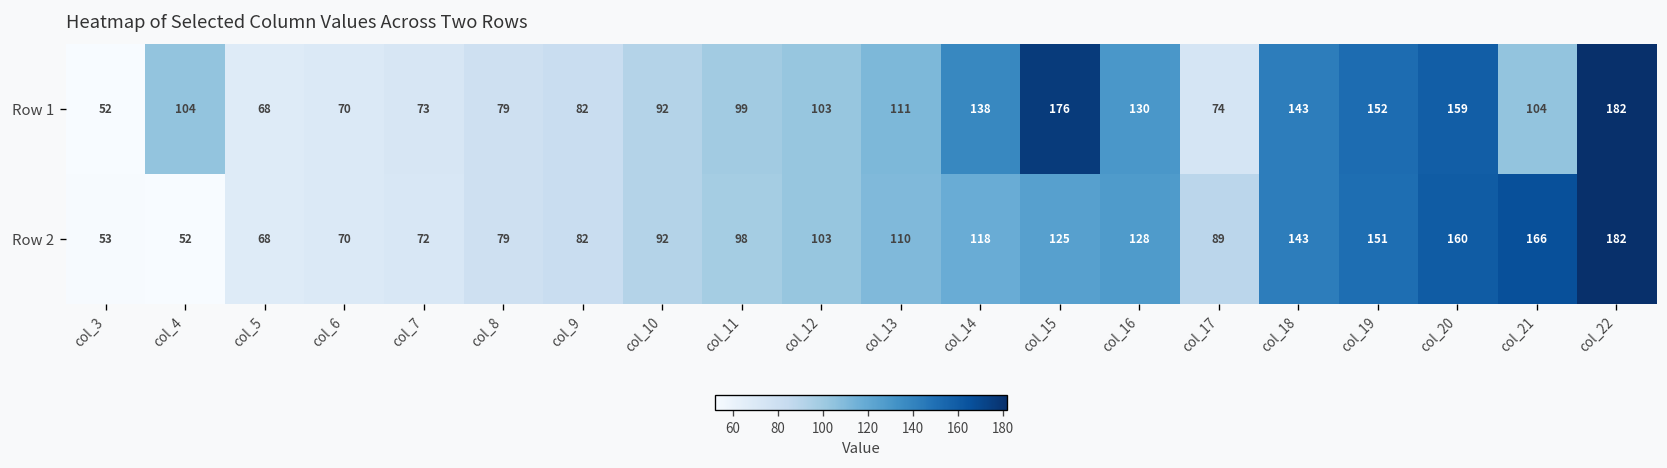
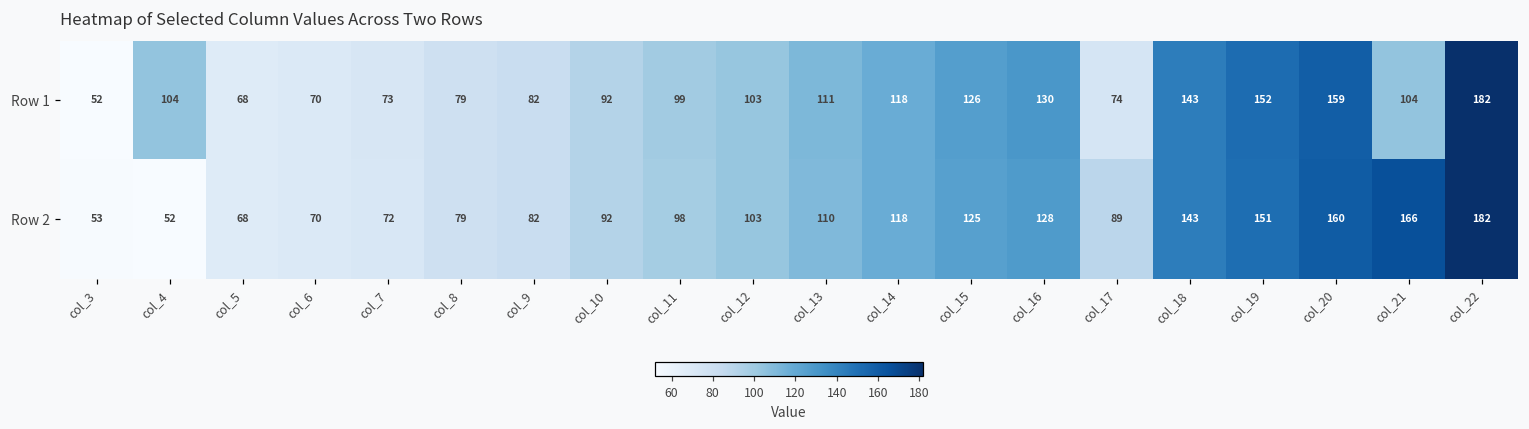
Row 1, col_14: 138 -> 118
Row 1, col_15: 176 -> 126
